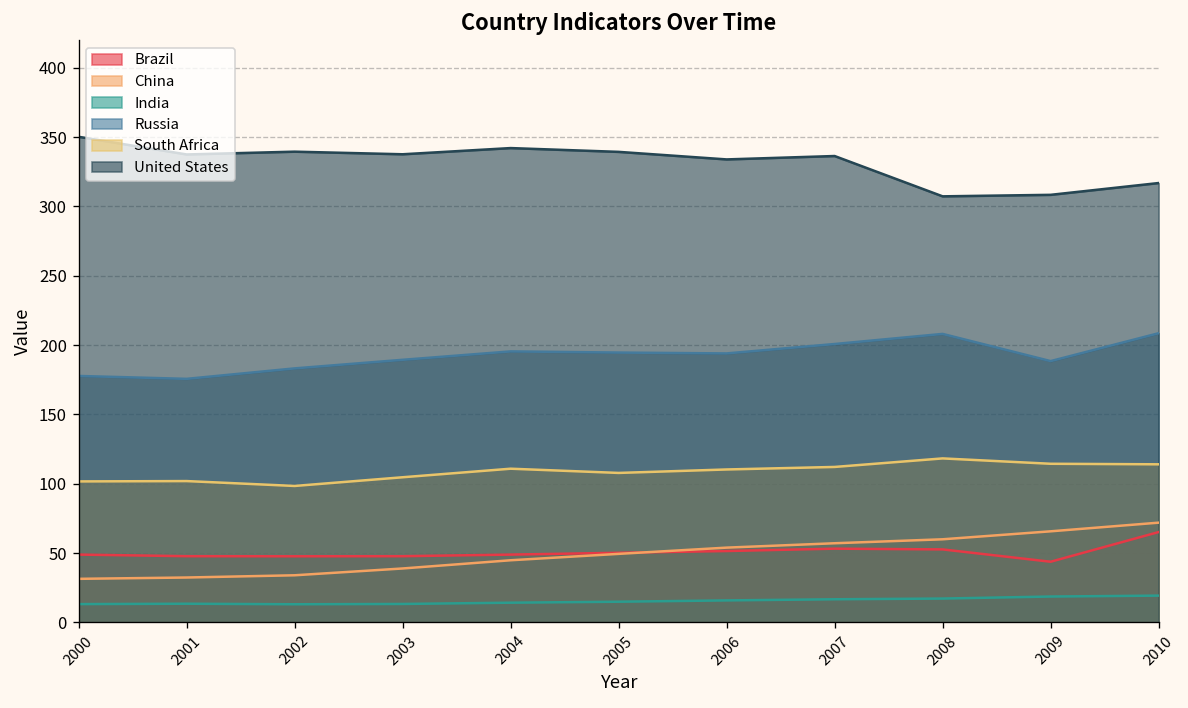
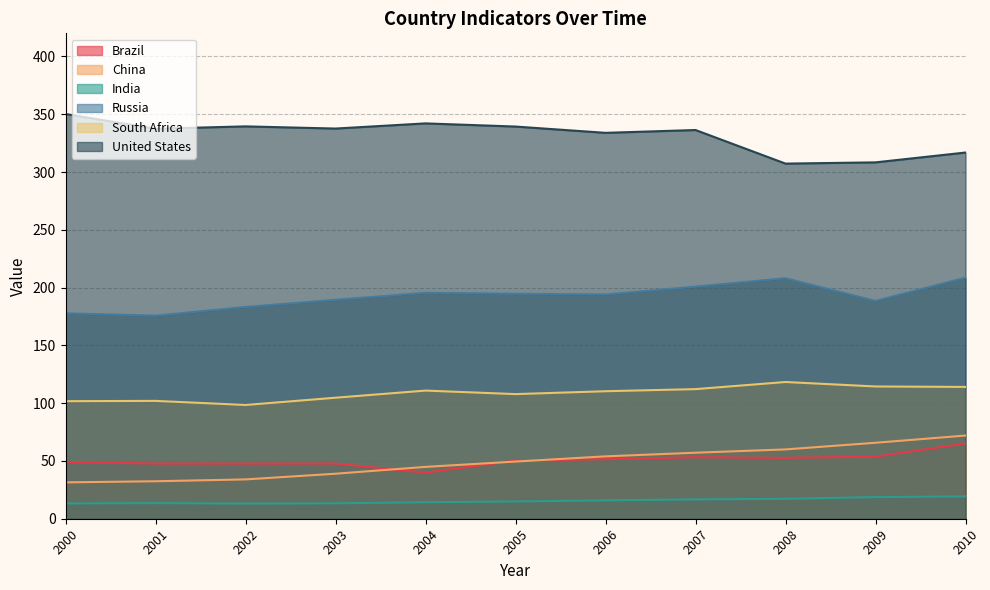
Brazil, 2004: 49 -> 40
Brazil, 2009: 44 -> 54
